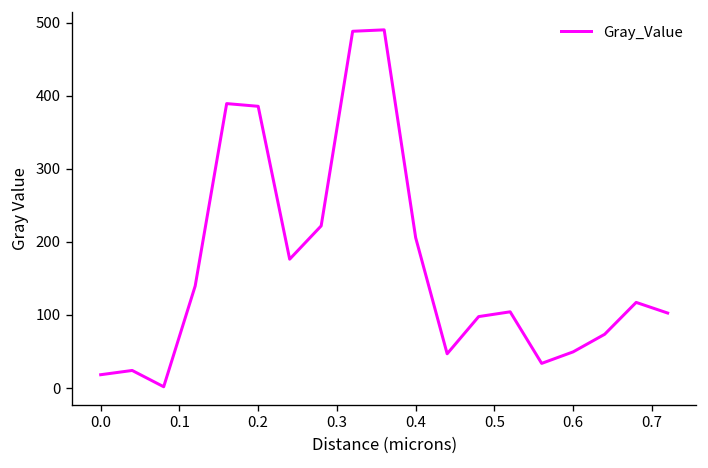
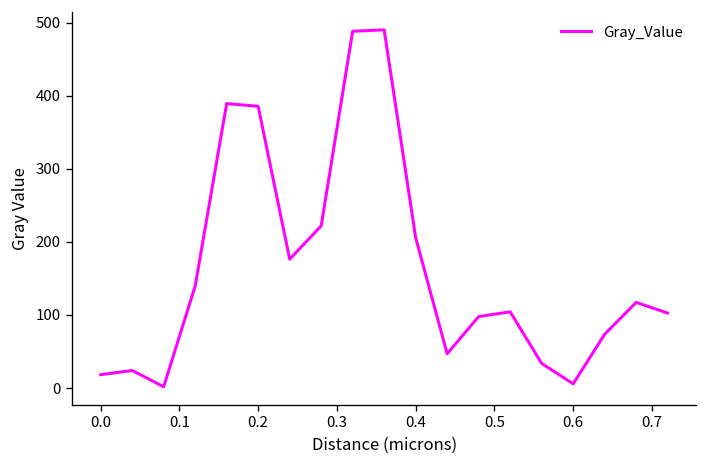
0.6: 50 -> 10
